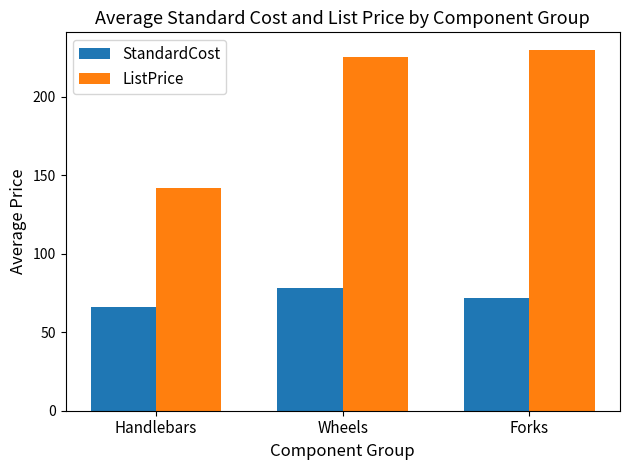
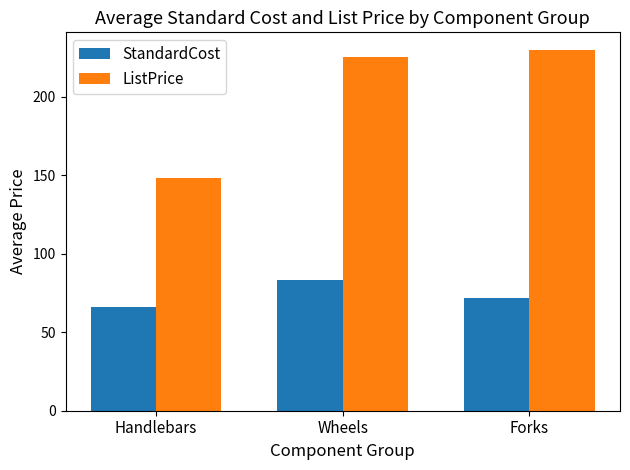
ListPrice, Handlebars: 142 -> 148
StandardCost, Wheels: 78 -> 83
